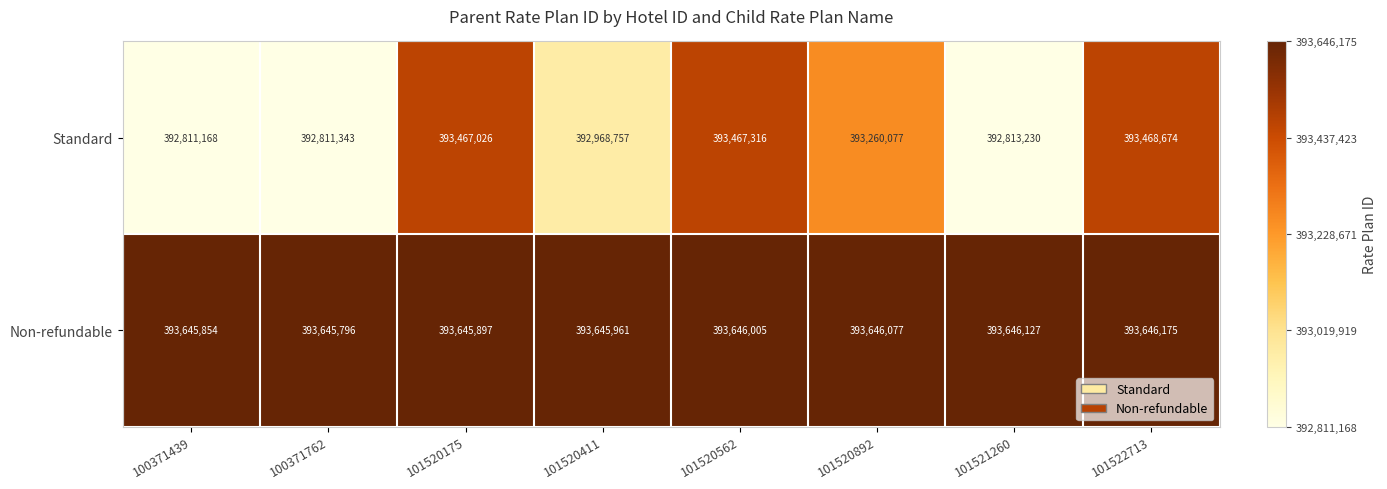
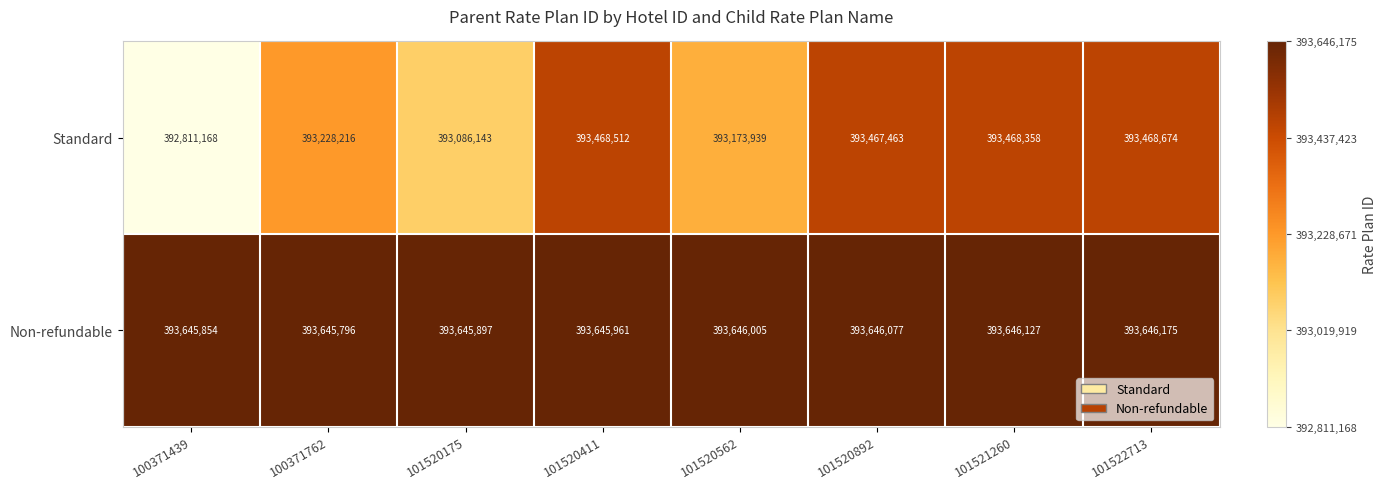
Standard, 100371762: 392,811,343 -> 393,228,216
Standard, 101520175: 393,467,026 -> 393,086,143
Standard, 101520411: 392,968,757 -> 393,468,512
Standard, 101520562: 393,467,316 -> 393,173,939
Standard, 101520892: 393,260,077 -> 393,467,463
Standard, 101521260: 392,813,230 -> 393,468,358
